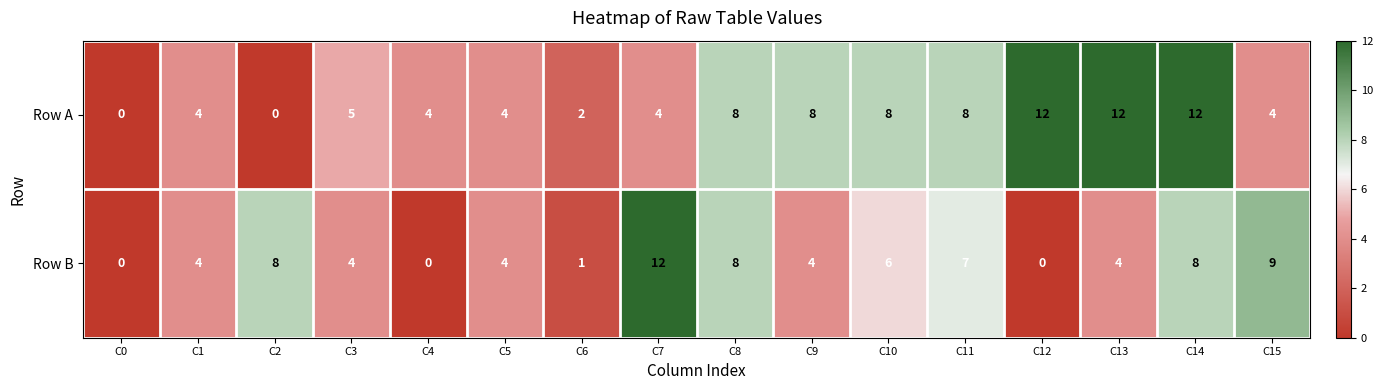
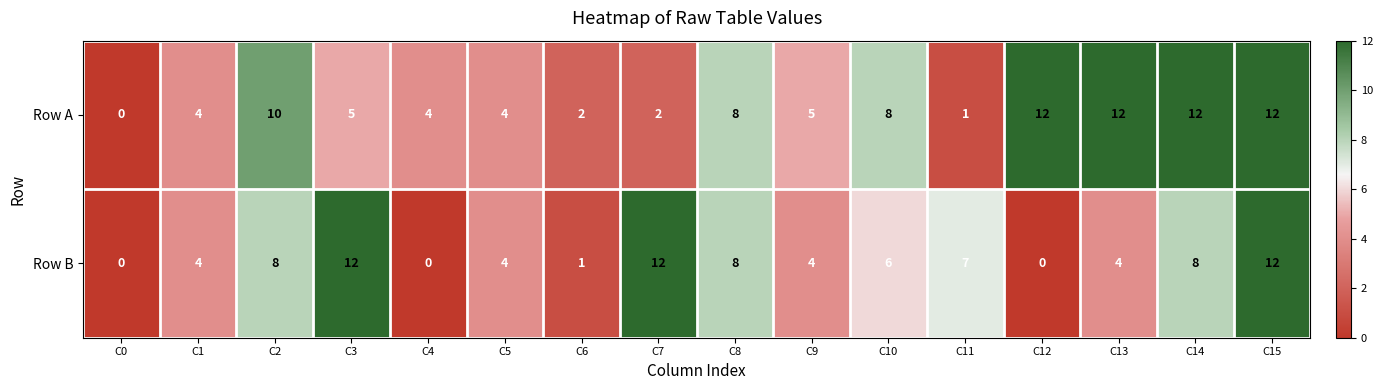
Row A, C2: 0 -> 10
Row A, C7: 4 -> 2
Row A, C9: 8 -> 5
Row A, C11: 8 -> 1
Row A, C15: 4 -> 12
Row B, C3: 4 -> 12
Row B, C15: 9 -> 12
